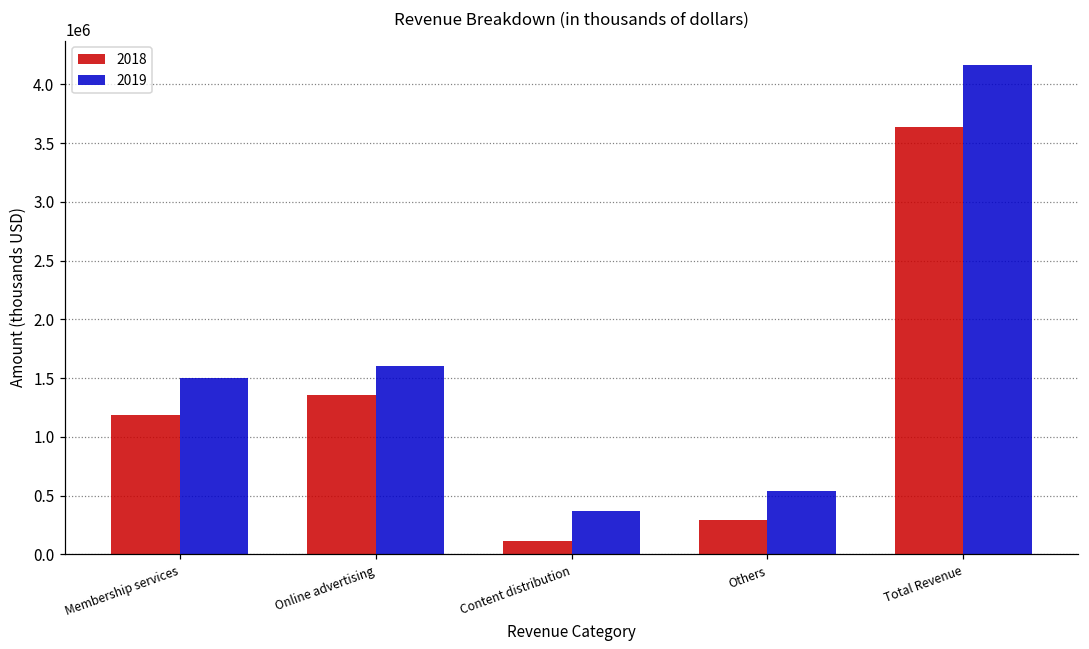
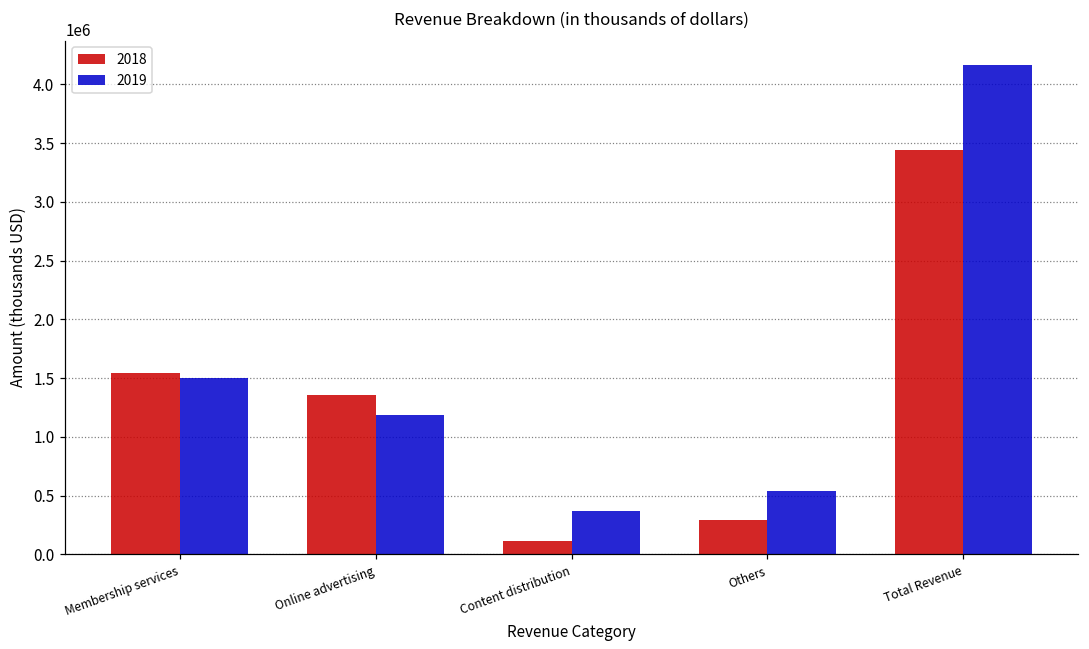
2018, Membership services: 1180000 -> 1550000
2019, Online advertising: 1600000 -> 1190000
2018, Total Revenue: 3630000 -> 3440000
